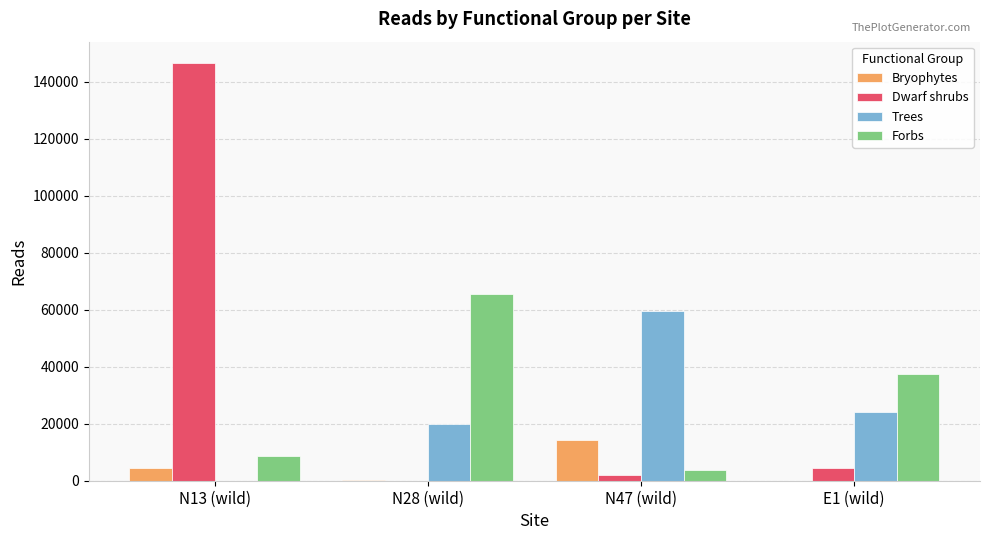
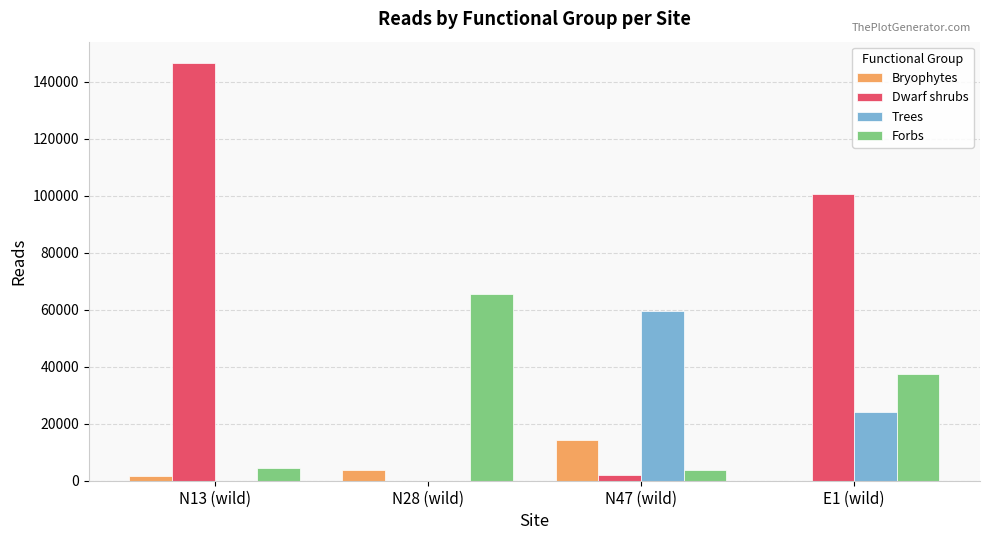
Bryophytes, N13 (wild): 5000 -> 2000
Forbs, N13 (wild): 9000 -> 4000
Bryophytes, N28 (wild): 0 -> 4000
Trees, N28 (wild): 20000 -> 0
Dwarf shrubs, E1 (wild): 4000 -> 101000
